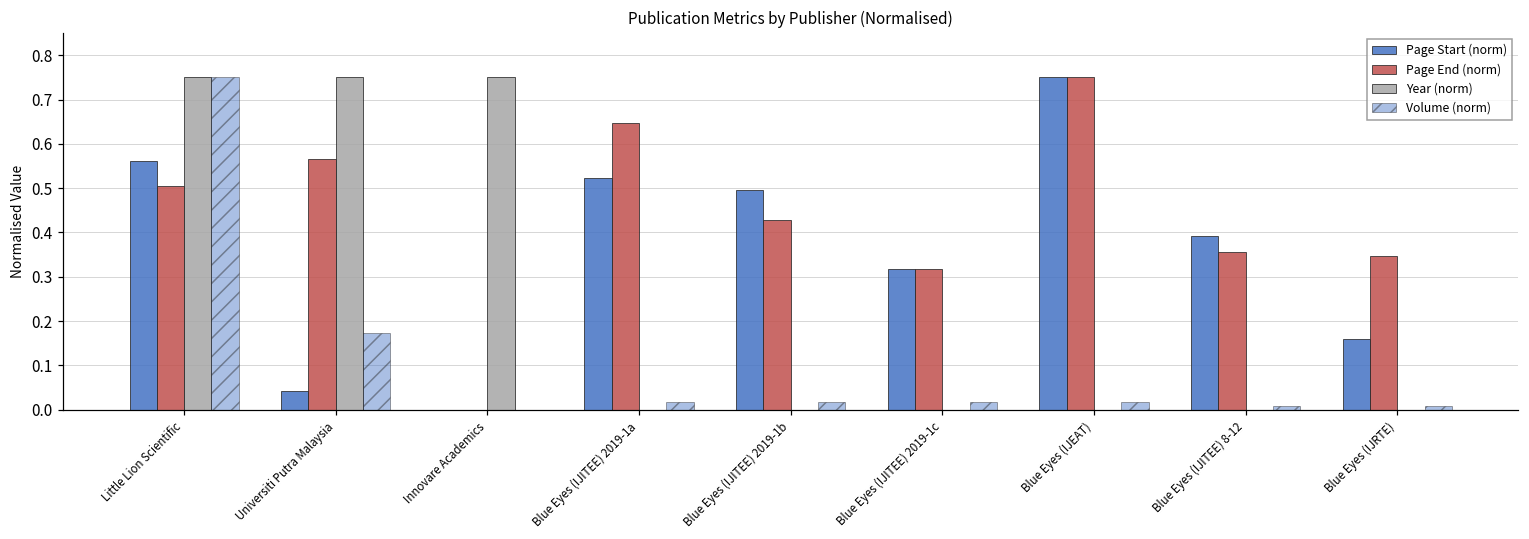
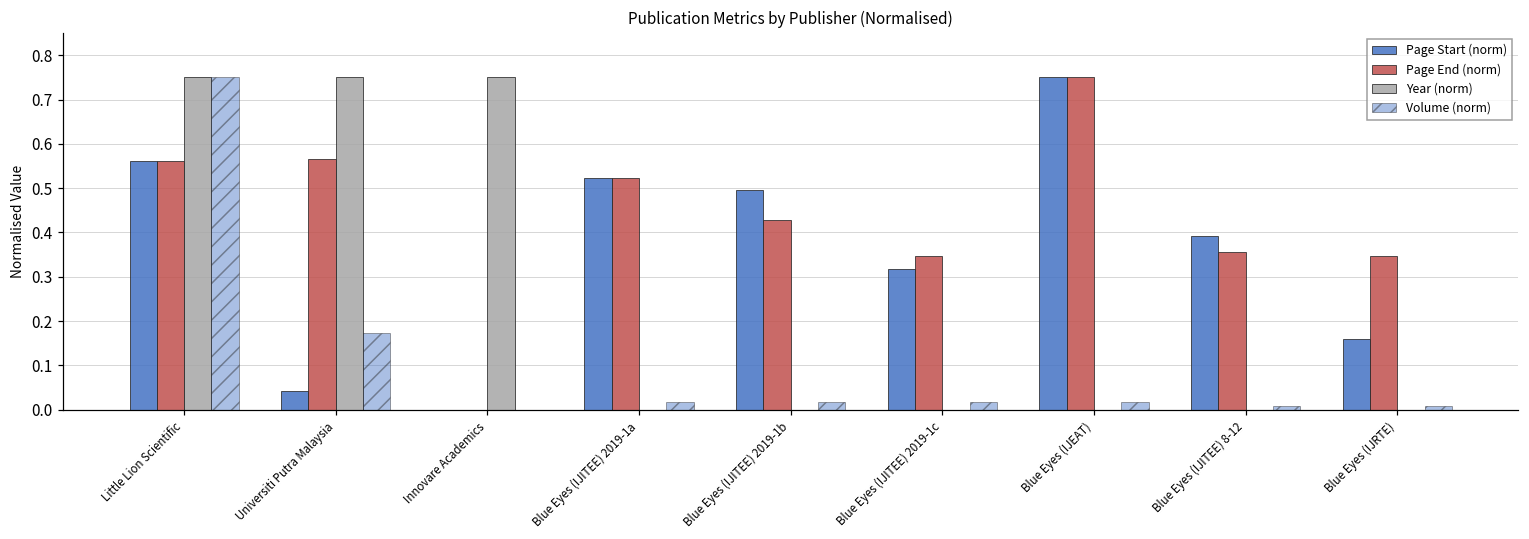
Page End (norm), Little Lion Scientific: 0.50 -> 0.56
Page End (norm), Blue Eyes (IJITEE) 2019-1a: 0.65 -> 0.52
Page End (norm), Blue Eyes (IJITEE) 2019-1c: 0.32 -> 0.35
